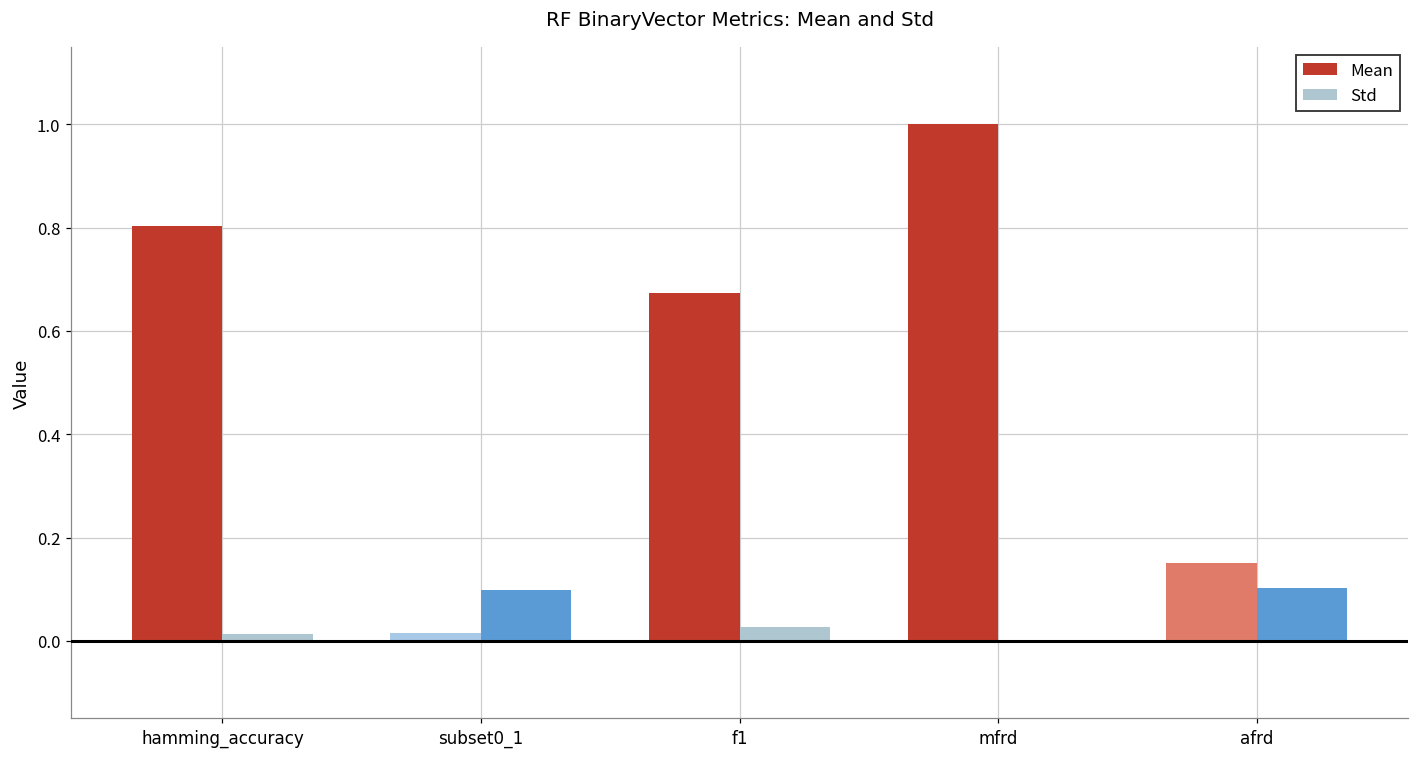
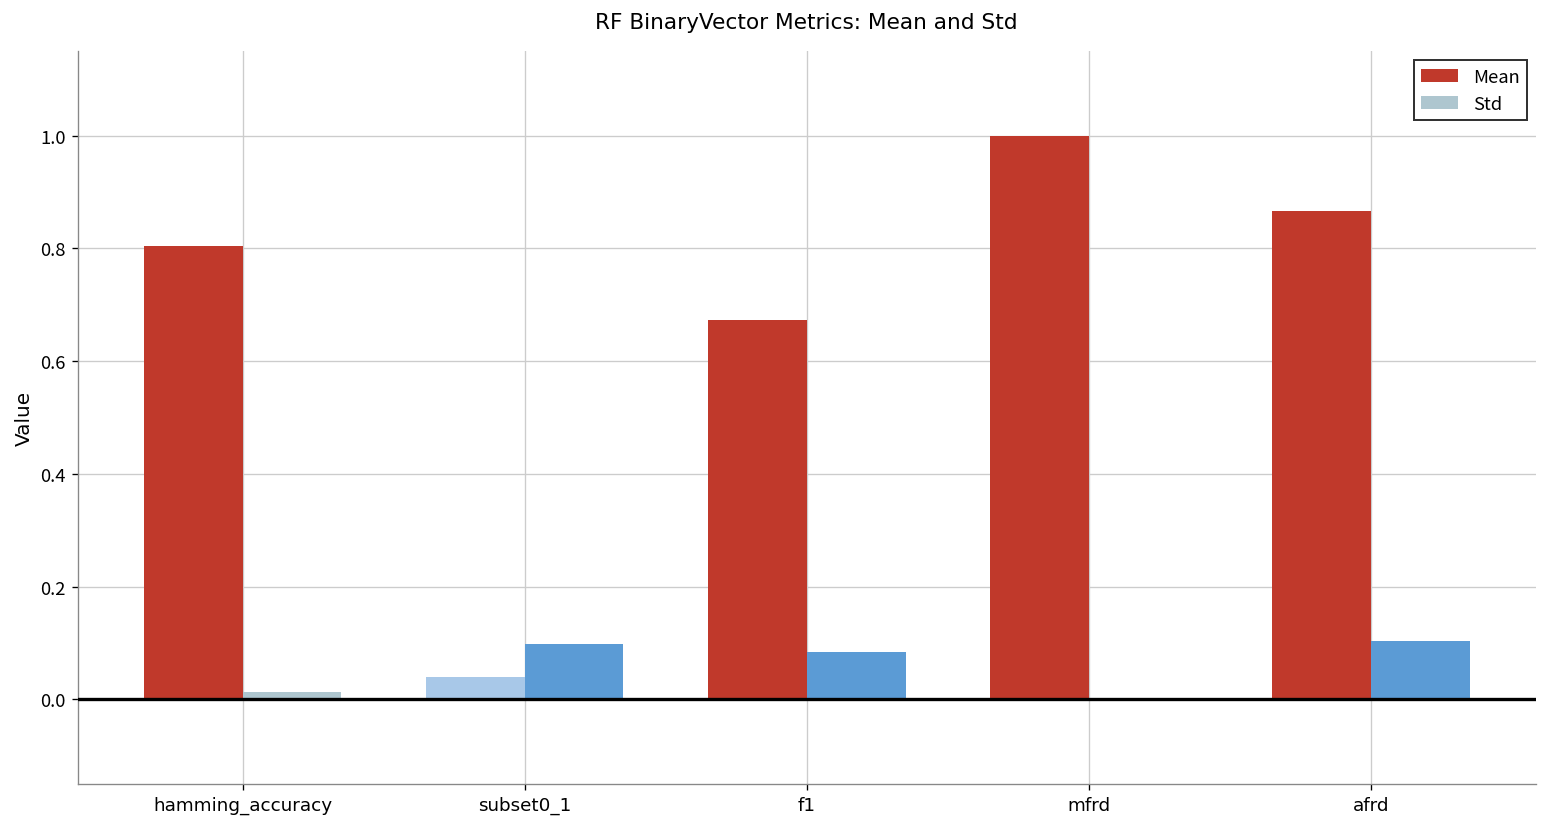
Mean, subset0_1: 0.02 -> 0.04
Std, f1: 0.03 -> 0.08
Mean, afrd: 0.15 -> 0.87
